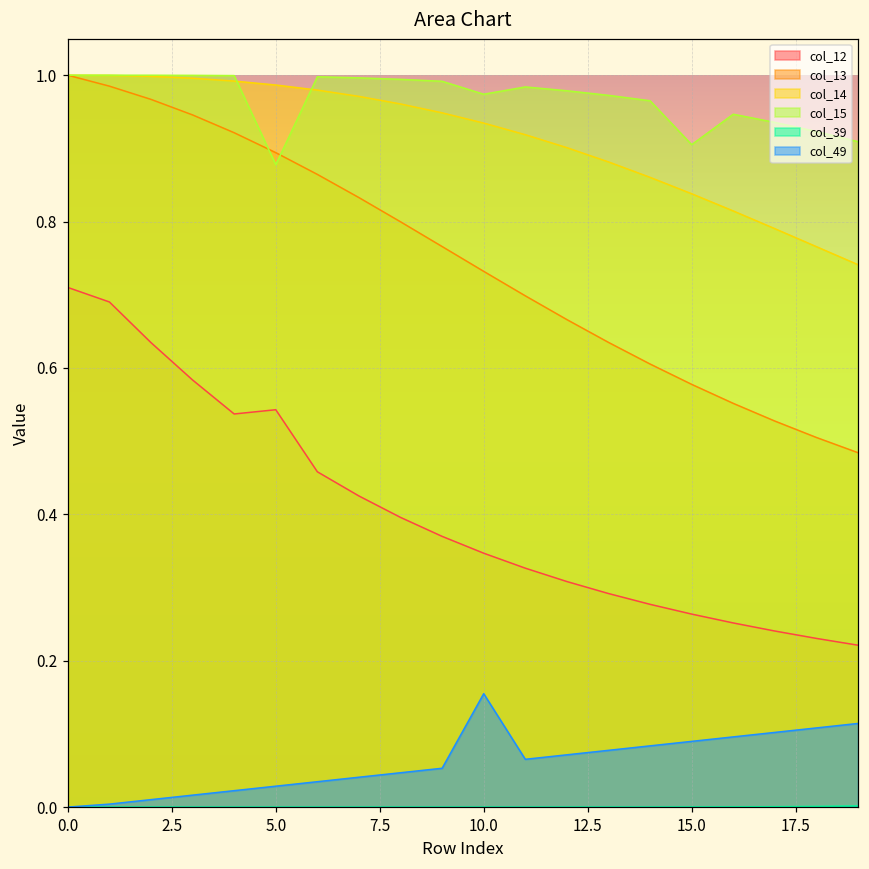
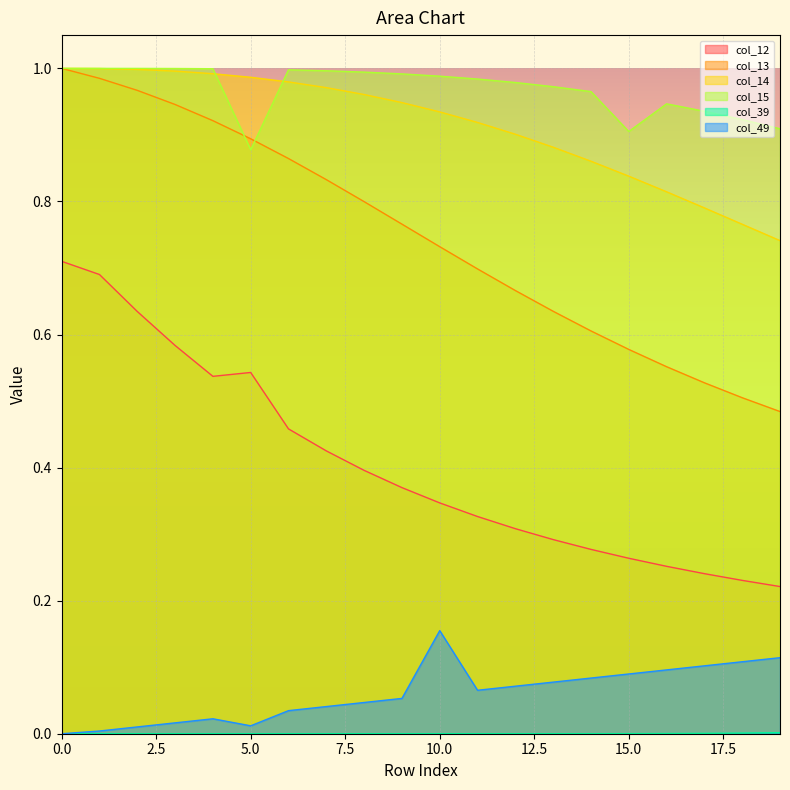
col_49, 5.0: 0.03 -> 0.01
col_15, 10.0: 0.97 -> 0.99
